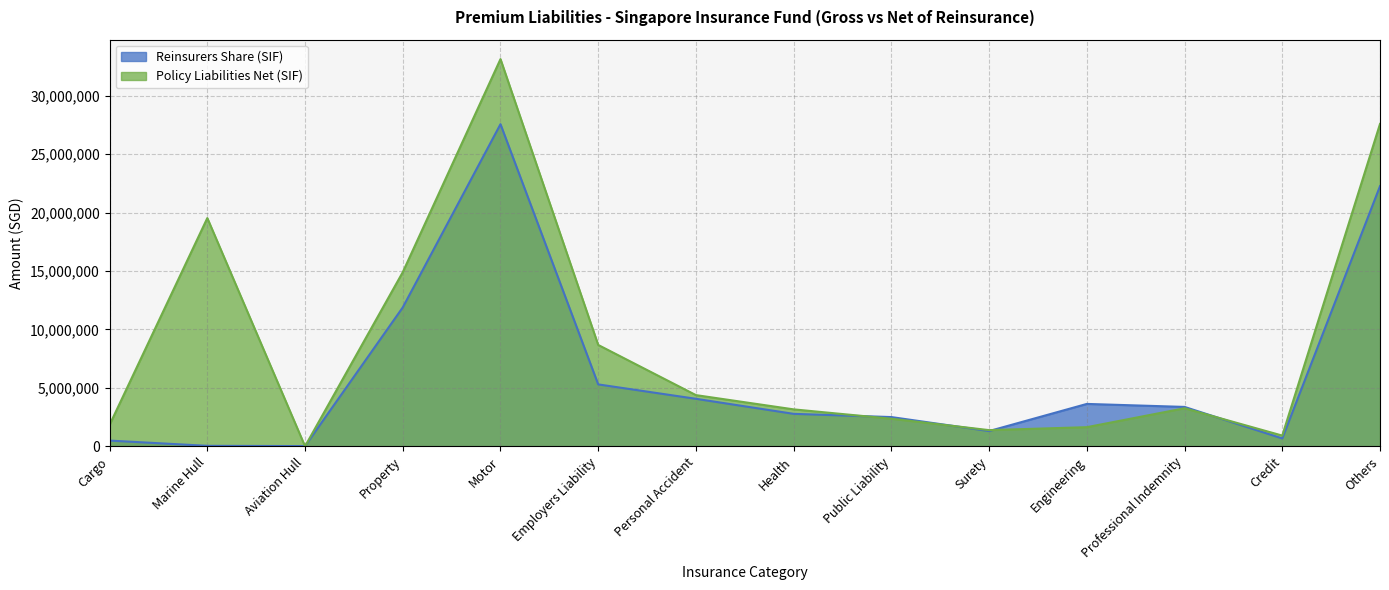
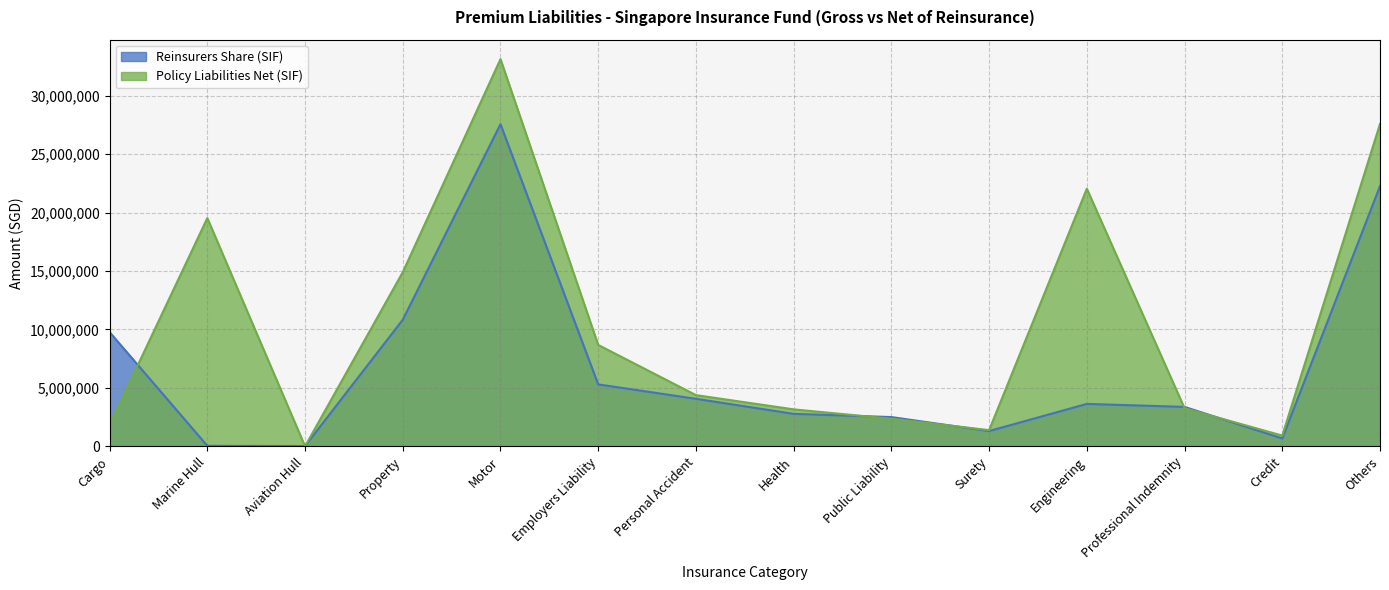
Reinsurers Share (SIF), Cargo: 500,000 -> 9,800,000
Reinsurers Share (SIF), Property: 11,900,000 -> 10,800,000
Policy Liabilities Net (SIF), Engineering: 1,600,000 -> 22,000,000
